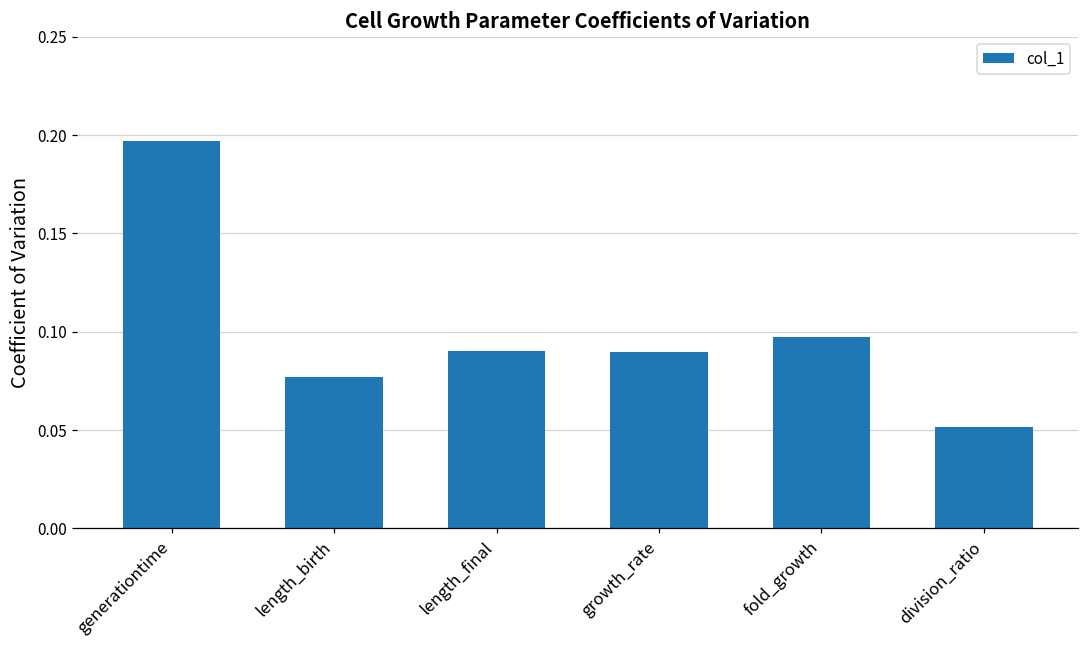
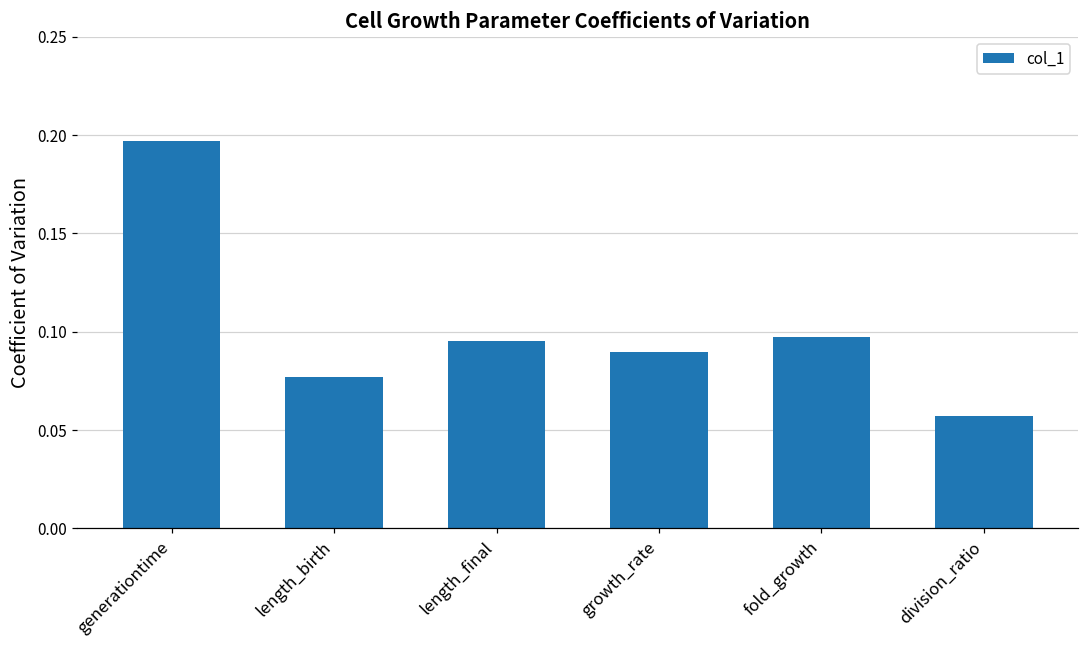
length_final: 0.090 -> 0.095
division_ratio: 0.052 -> 0.057
